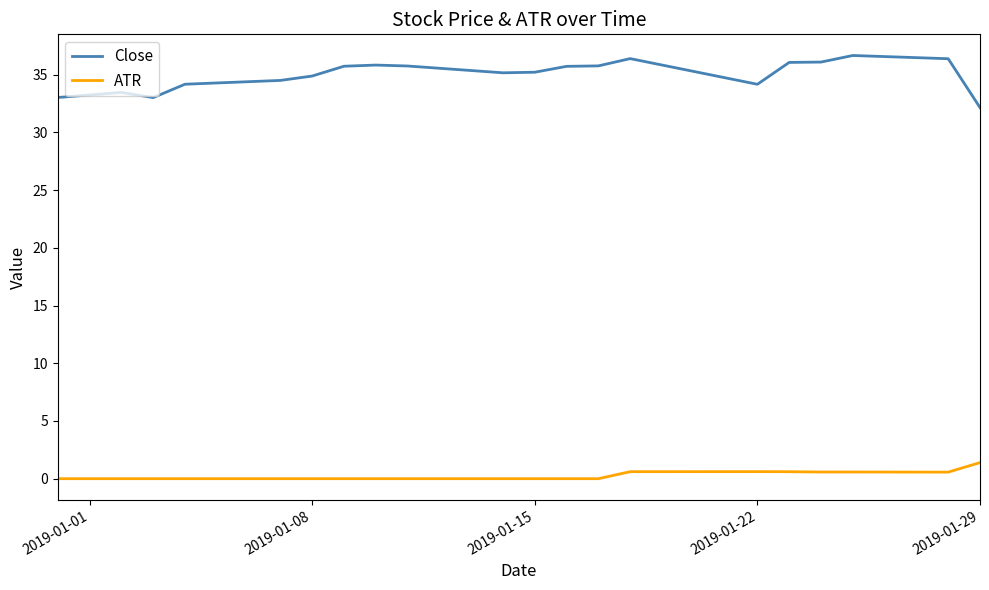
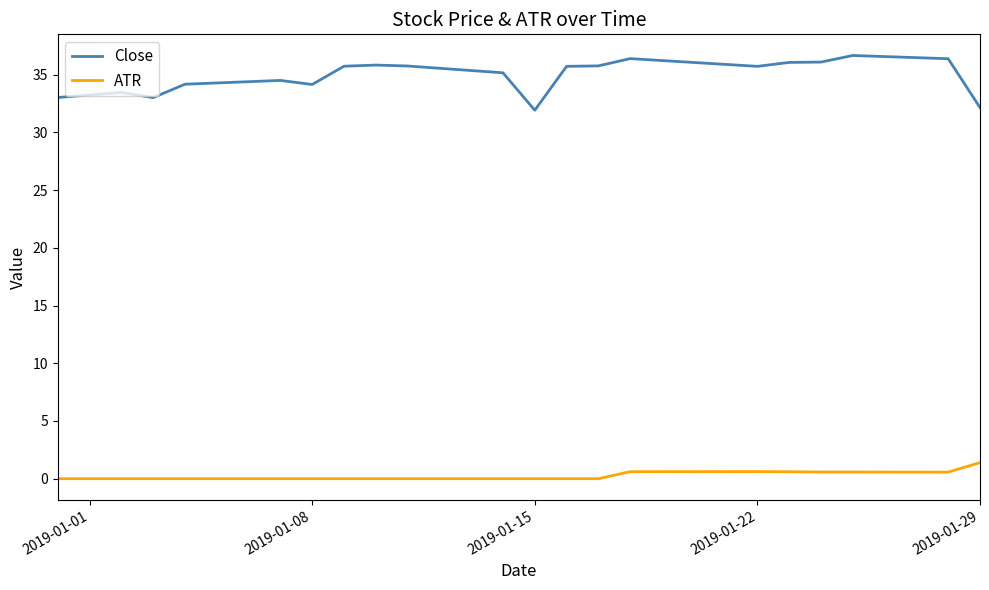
Close, 2019-01-08: 34.9 -> 34.2
Close, 2019-01-15: 35.2 -> 31.9
Close, 2019-01-22: 34.2 -> 35.7
